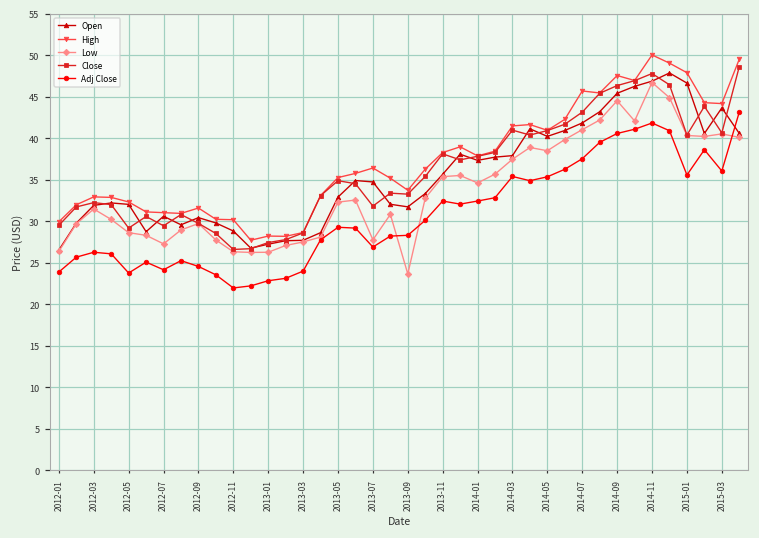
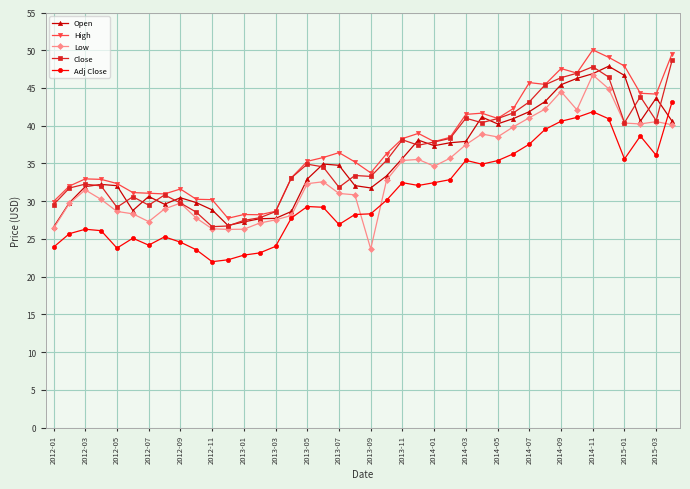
Low, 2013-07: 28 -> 31
